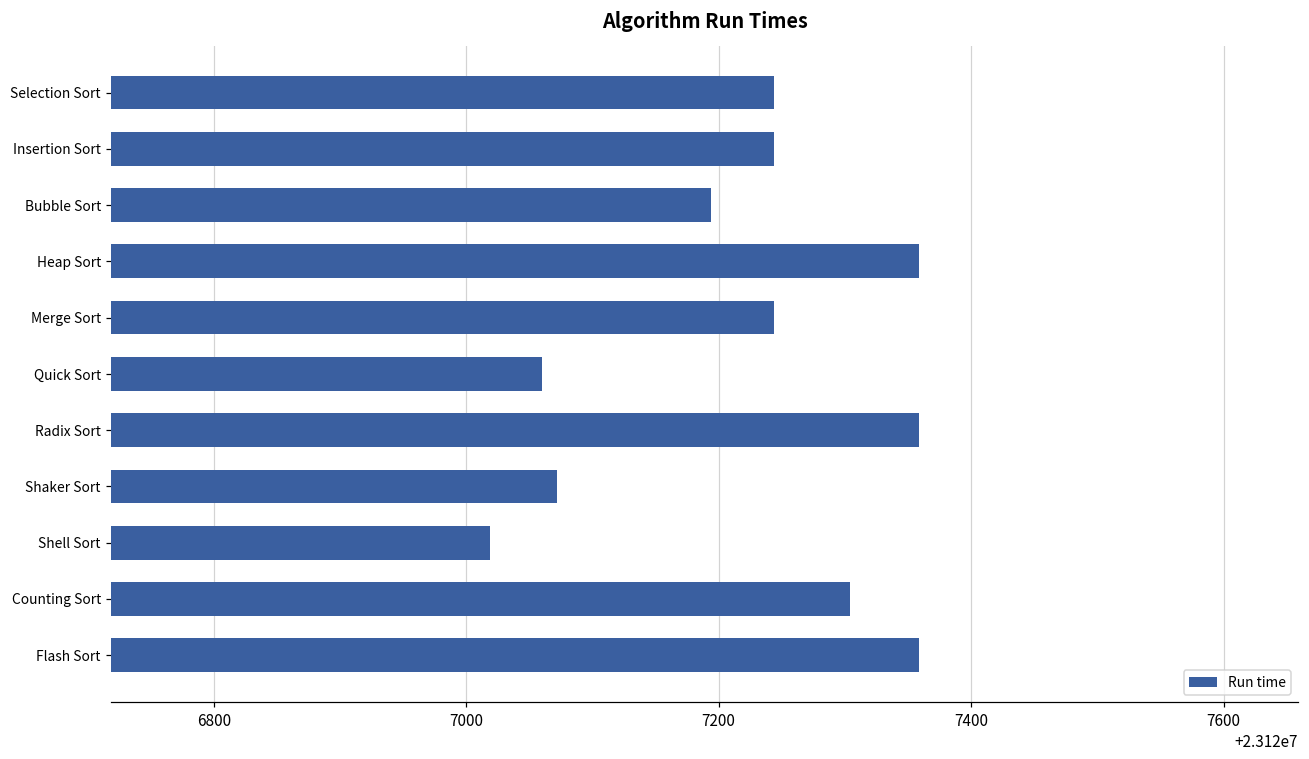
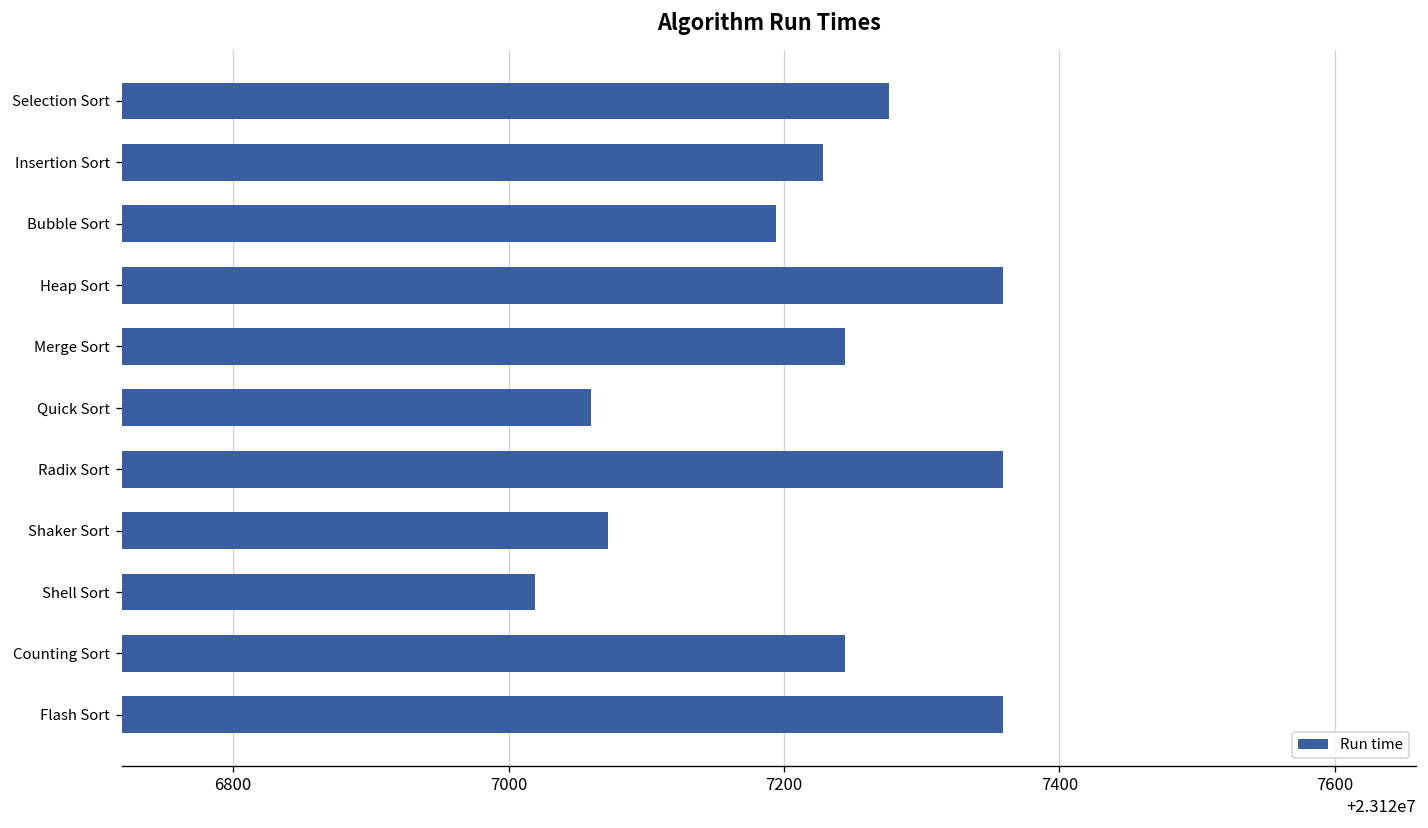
Selection Sort: 23127244 -> 23127276
Insertion Sort: 23127244 -> 23127228
Counting Sort: 23127304 -> 23127244
